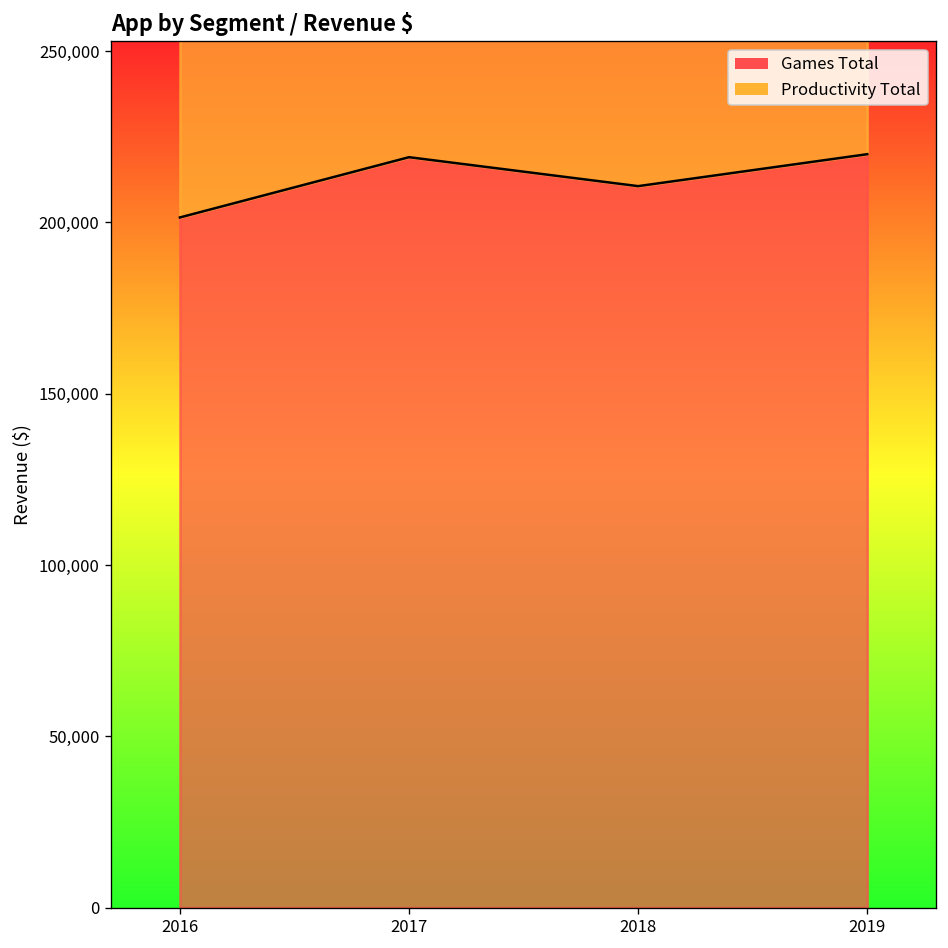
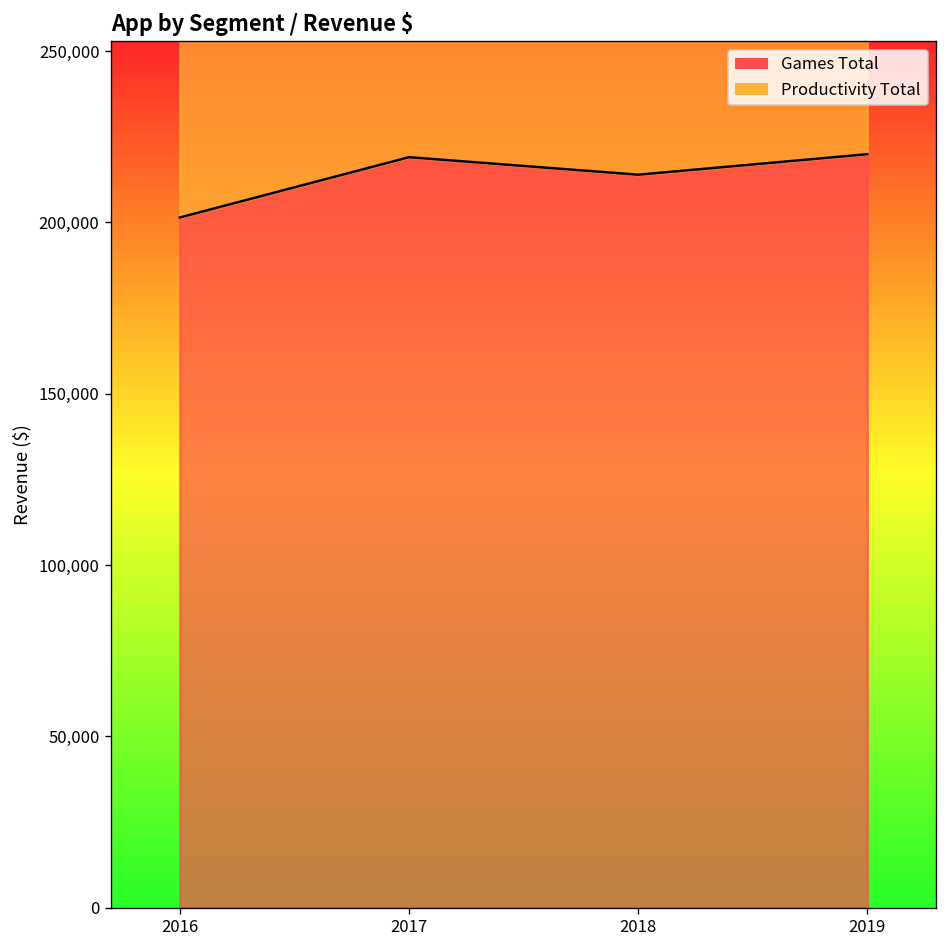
Games Total, 2018: 211,000 -> 214,000
